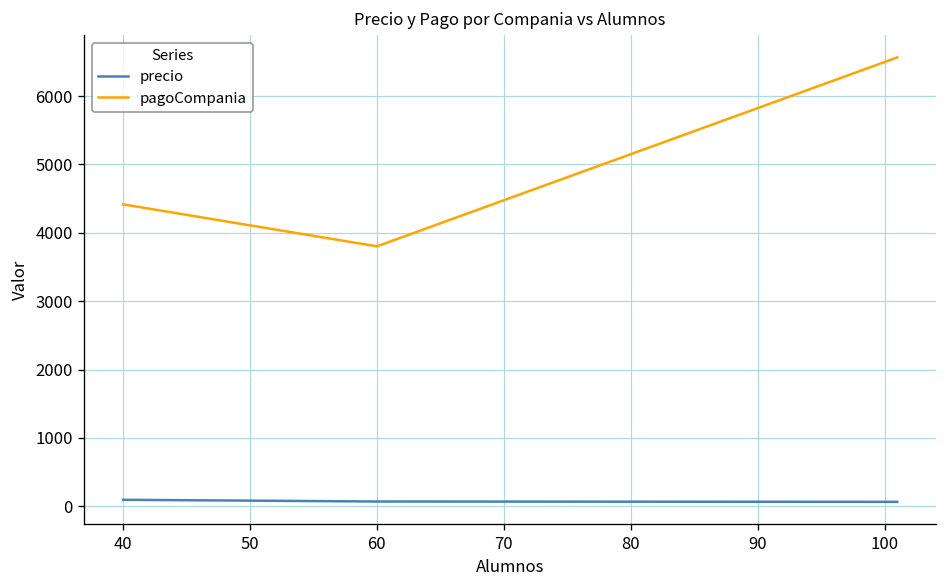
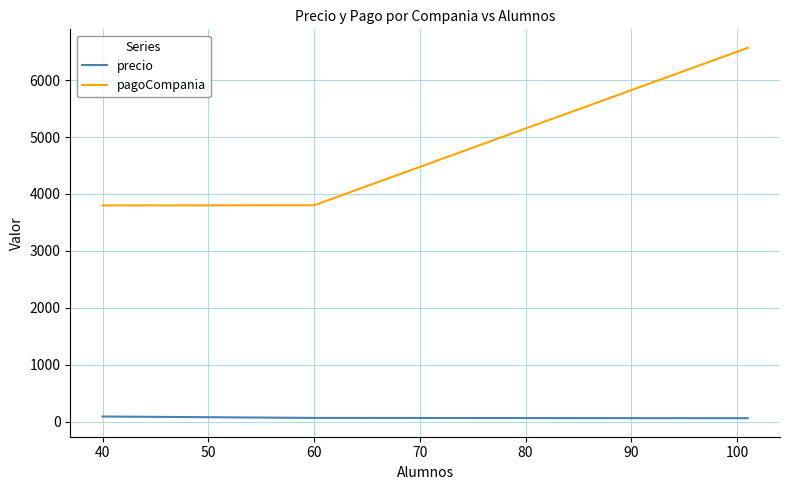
pagoCompania, 40: 4400 -> 3800
